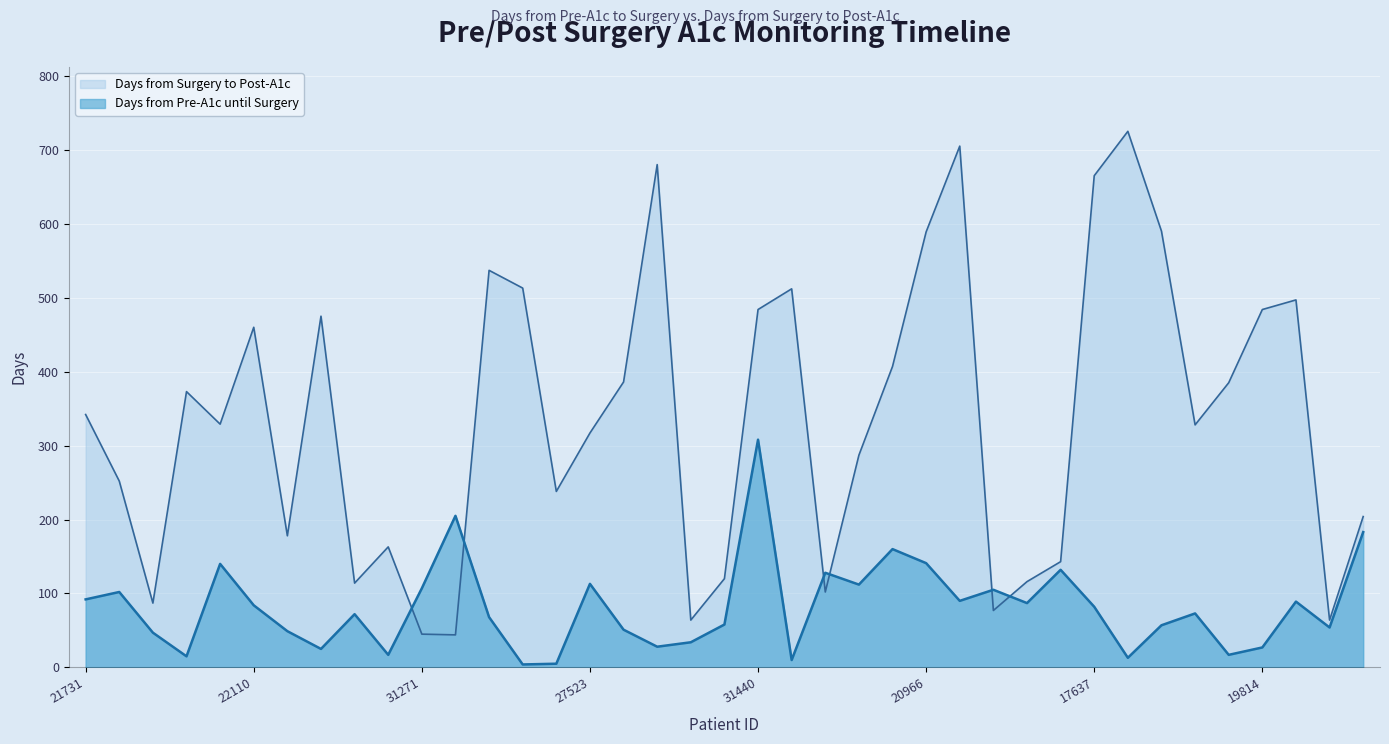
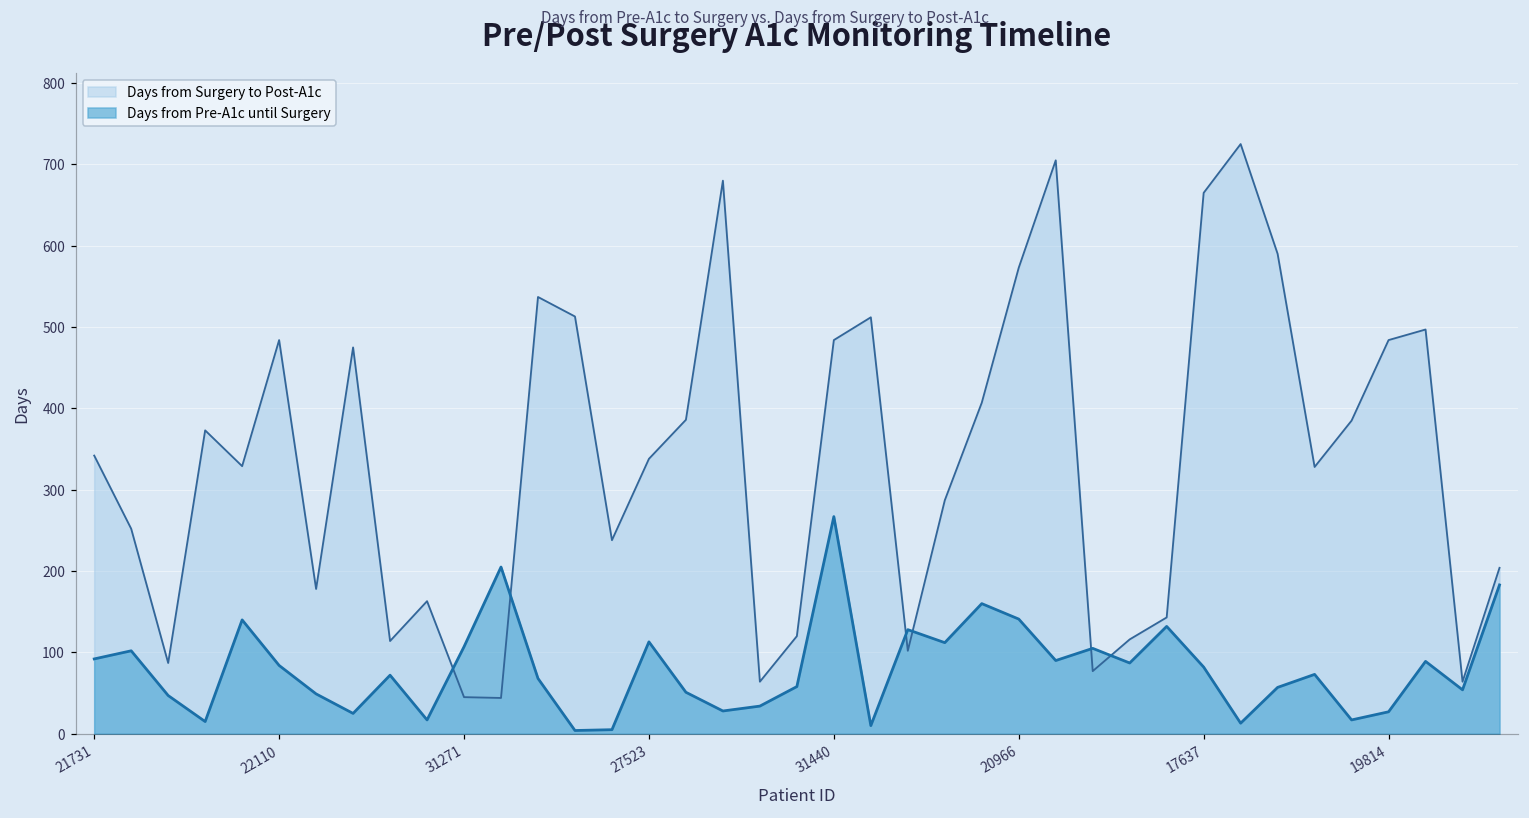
Days from Surgery to Post-A1c, 22110: 460 -> 480
Days from Surgery to Post-A1c, 27523: 320 -> 340
Days from Pre-A1c until Surgery, 31440: 310 -> 270
Days from Surgery to Post-A1c, 20966: 590 -> 570
